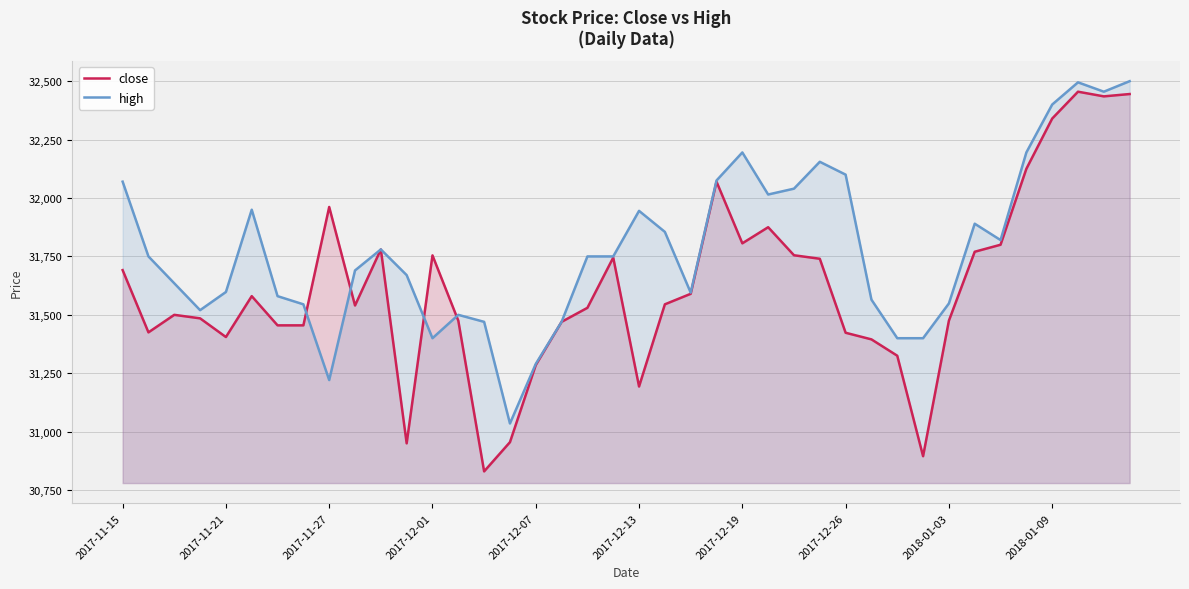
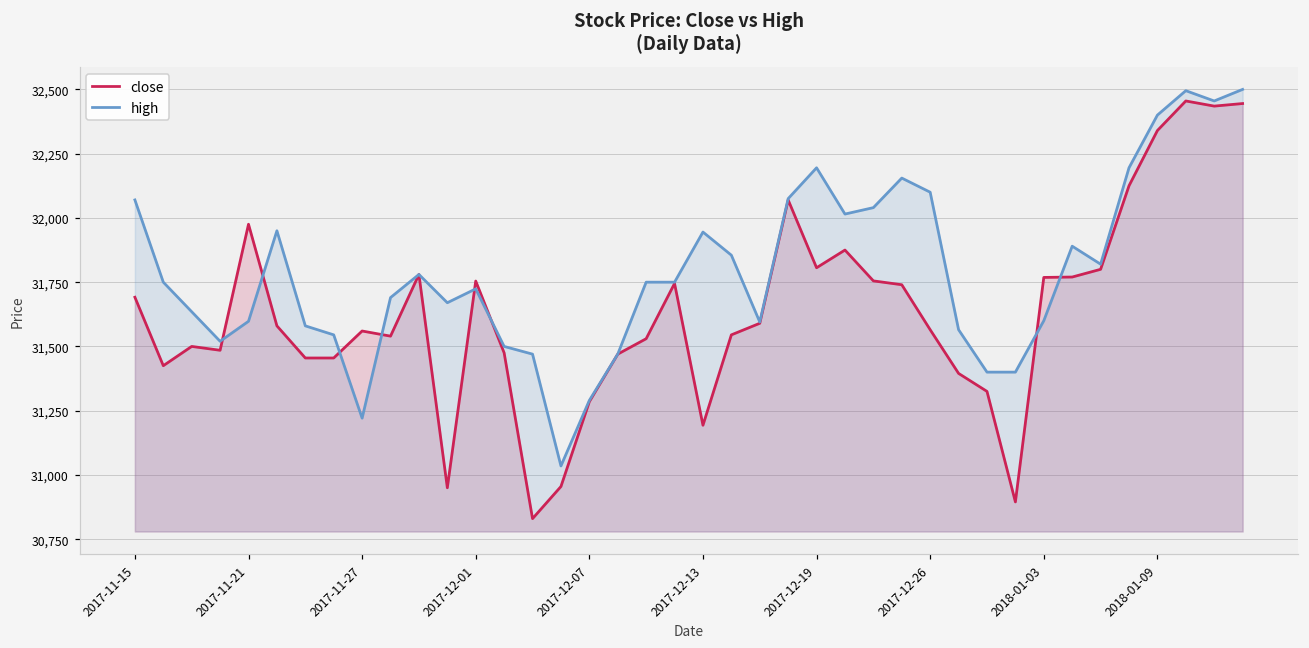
close, 2017-11-21: 31,410 -> 31,980
close, 2017-11-27: 31,960 -> 31,560
high, 2017-12-01: 31,400 -> 31,720
close, 2017-12-26: 31,420 -> 31,570
close, 2018-01-03: 31,480 -> 31,770
high, 2018-01-03: 31,550 -> 31,600
